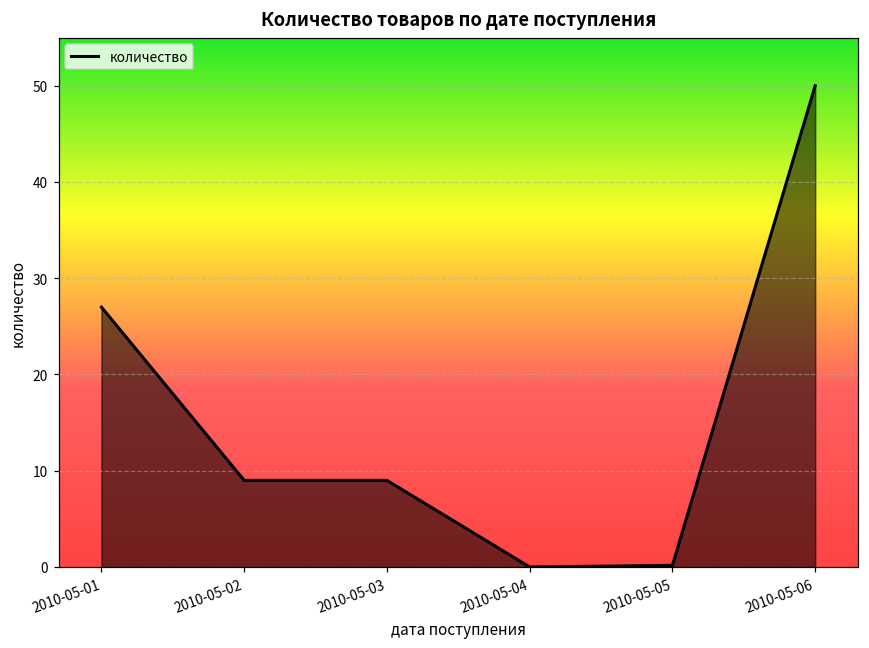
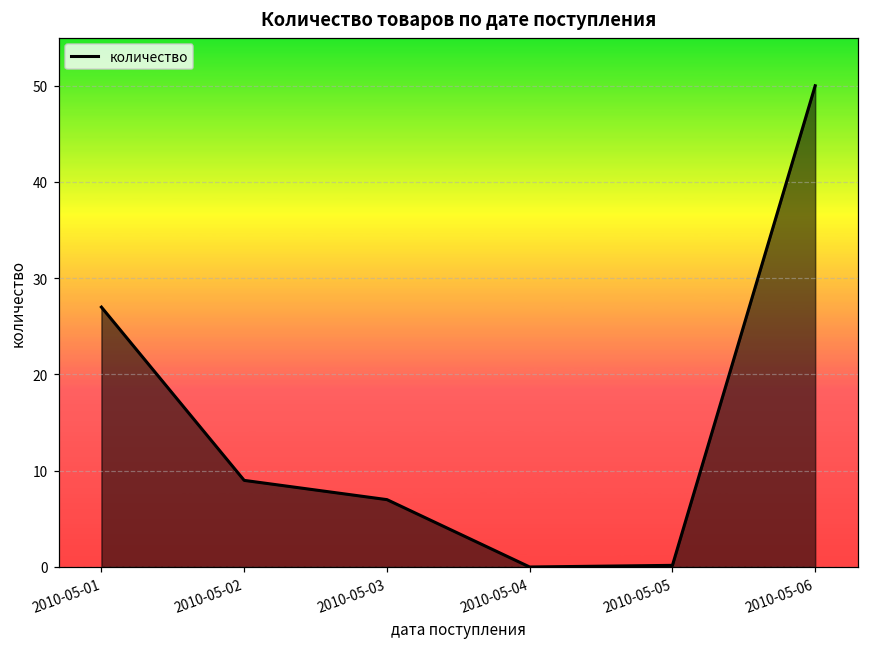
2010-05-03: 9 -> 7
